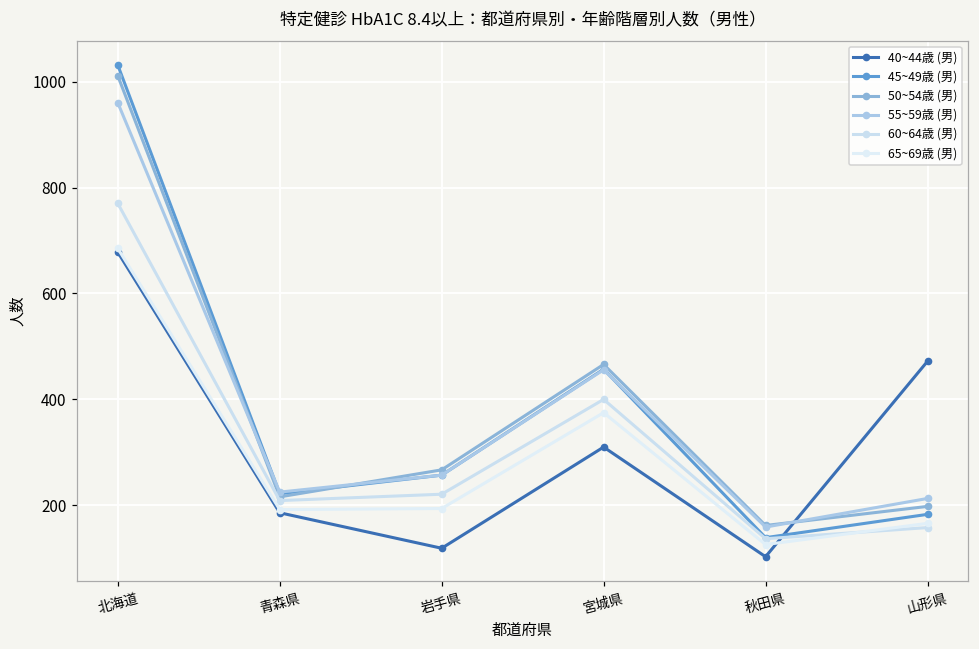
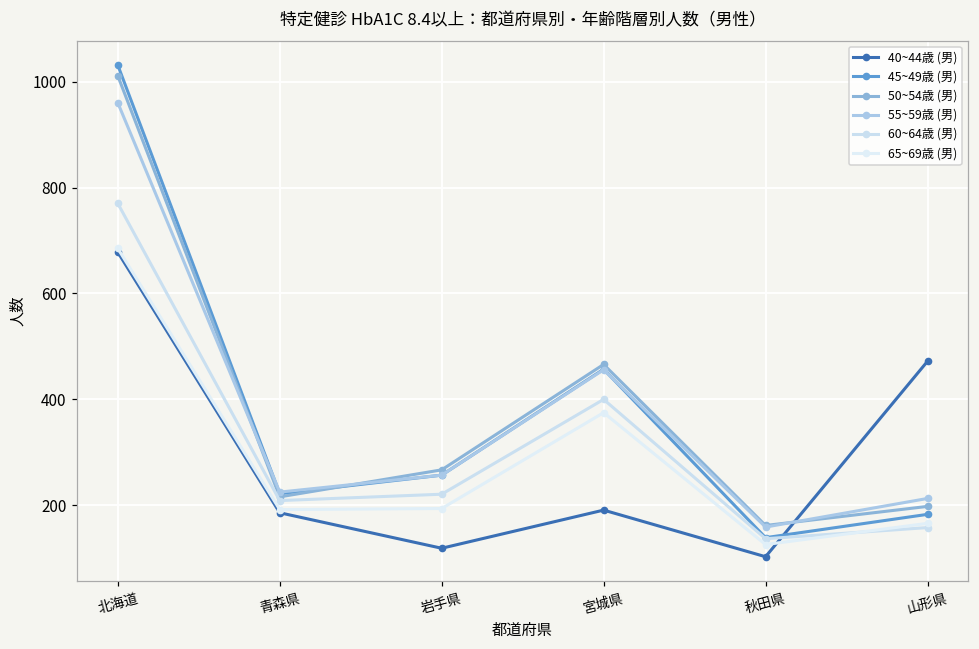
40~44歳 (男), 宮城県: 310 -> 190
